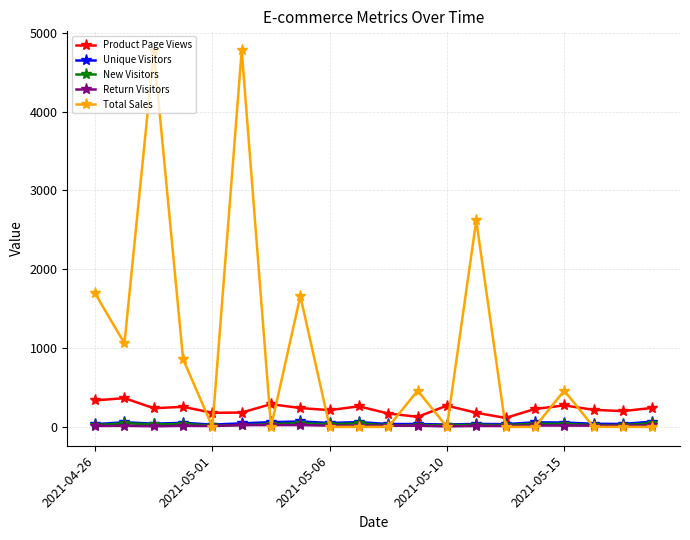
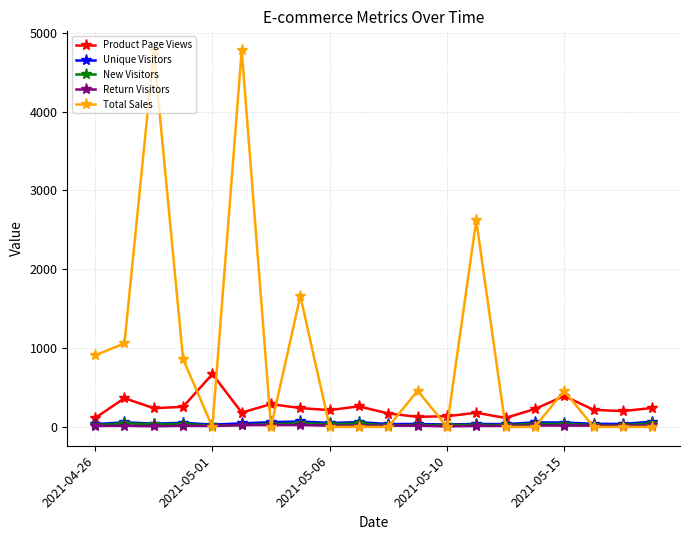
Product Page Views, 2021-04-26: 300 -> 100
Total Sales, 2021-04-26: 1700 -> 900
Product Page Views, 2021-05-01: 200 -> 700
Product Page Views, 2021-05-10: 300 -> 100
Product Page Views, 2021-05-15: 300 -> 400
